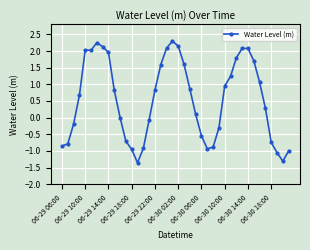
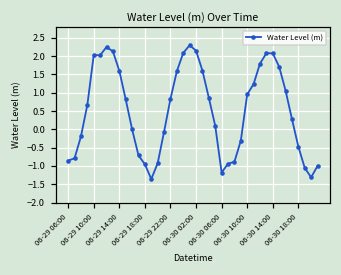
06-29 14:00: 2.0 -> 1.6
06-30 06:00: -0.5 -> -1.2
06-30 18:00: -0.7 -> -0.5
